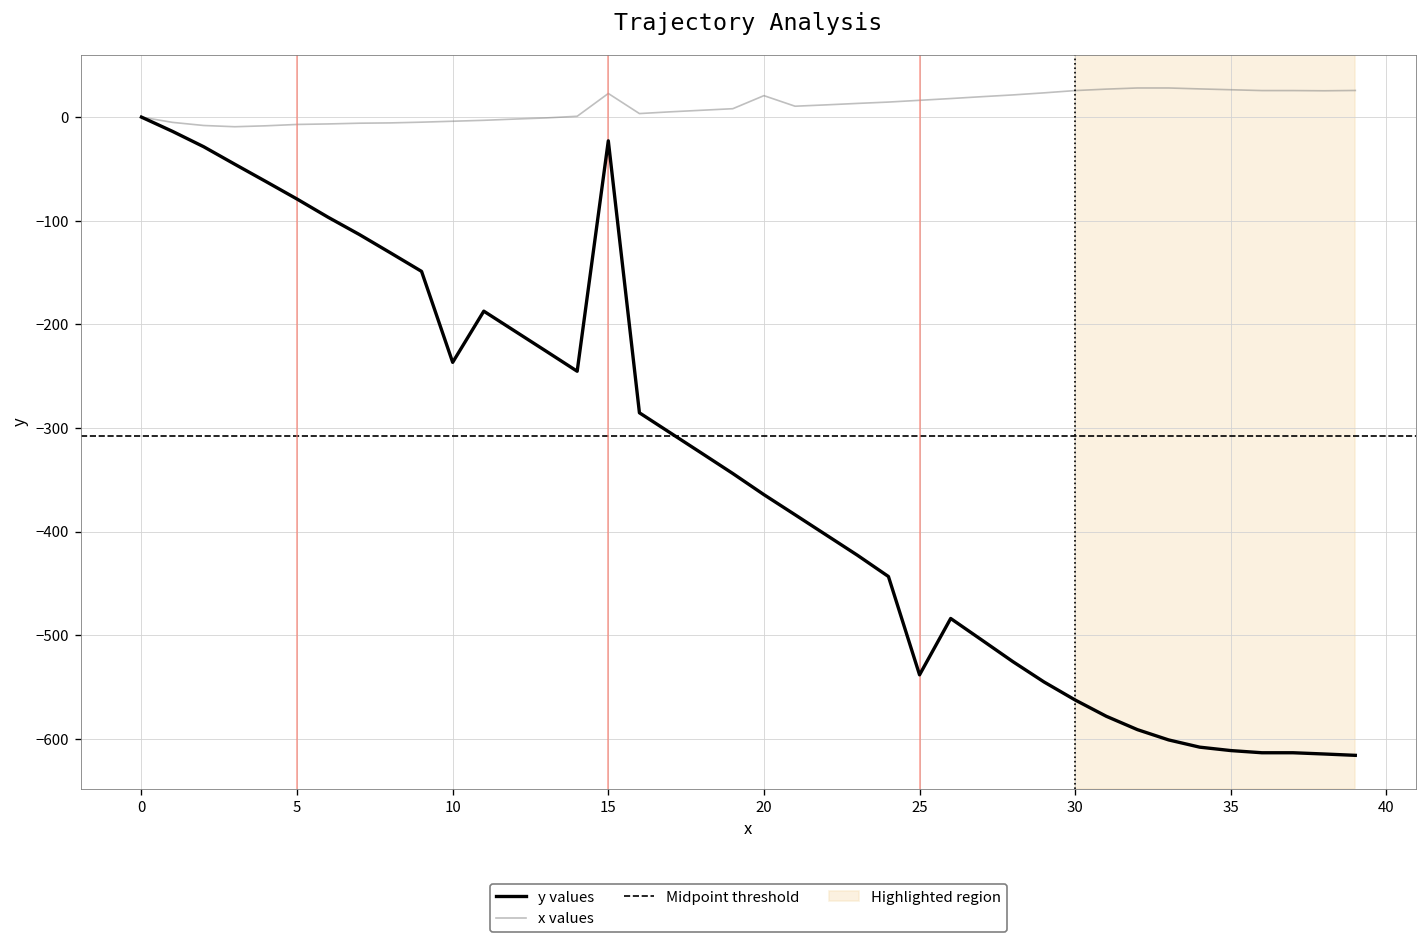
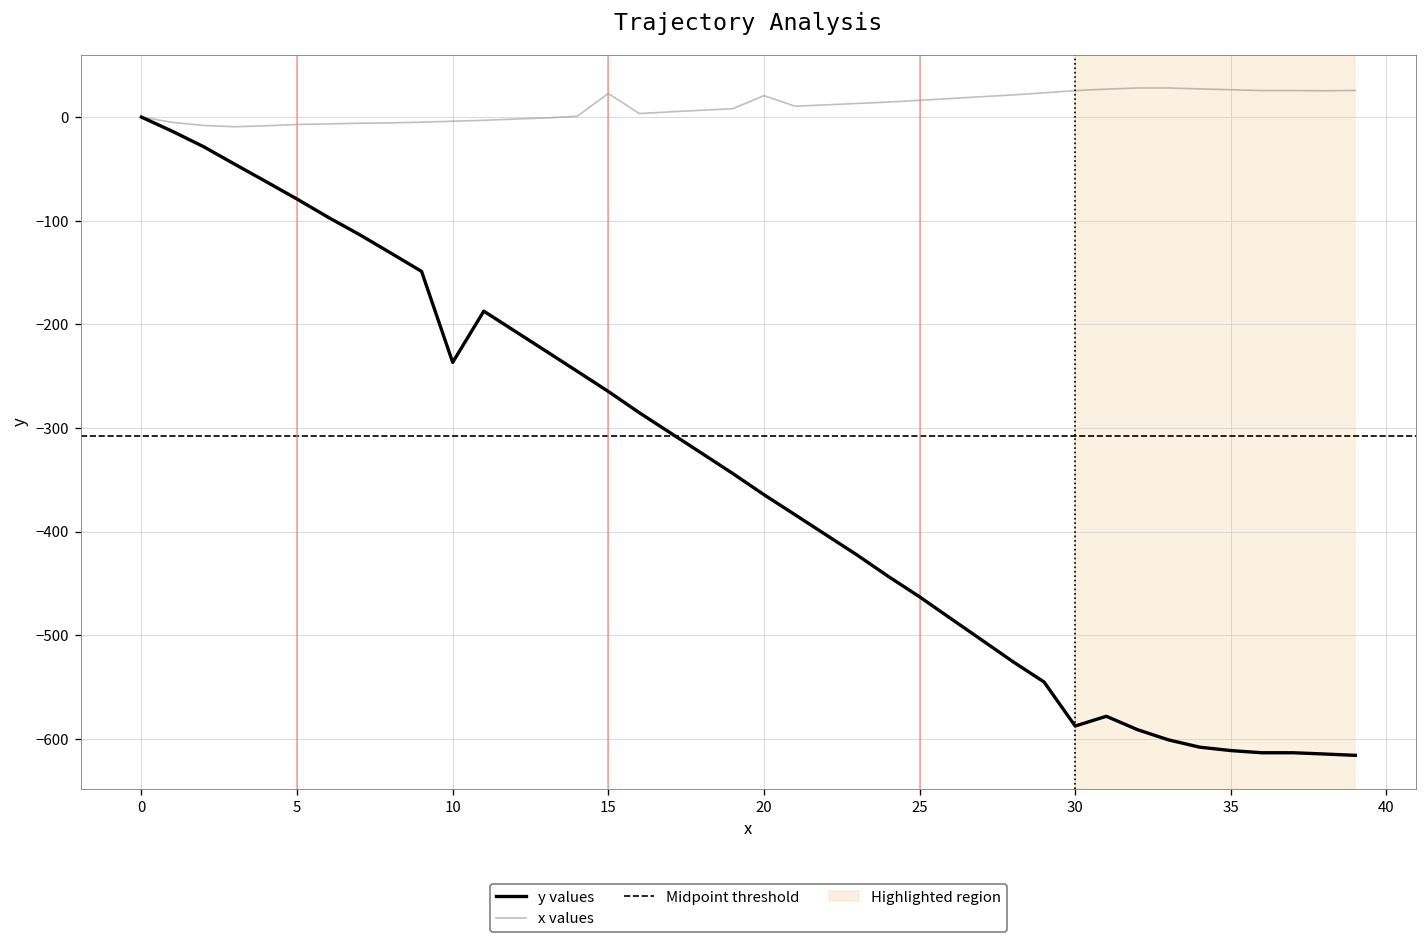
y values, 15: -20 -> -260
y values, 25: -540 -> -460
y values, 30: -560 -> -590
